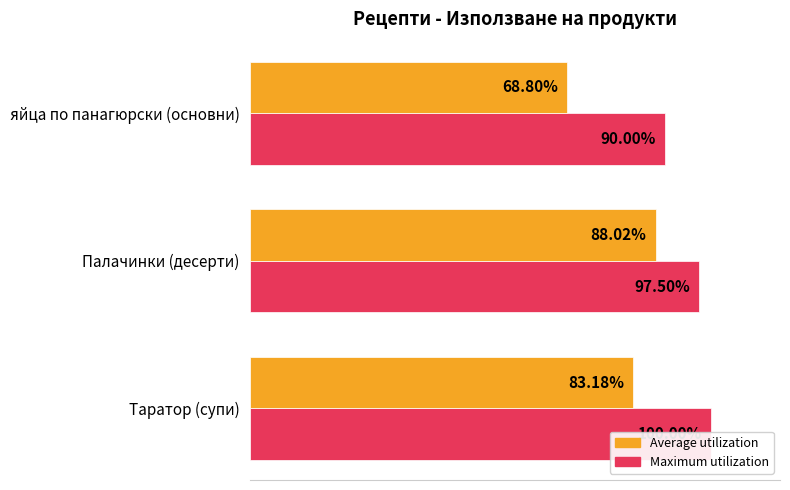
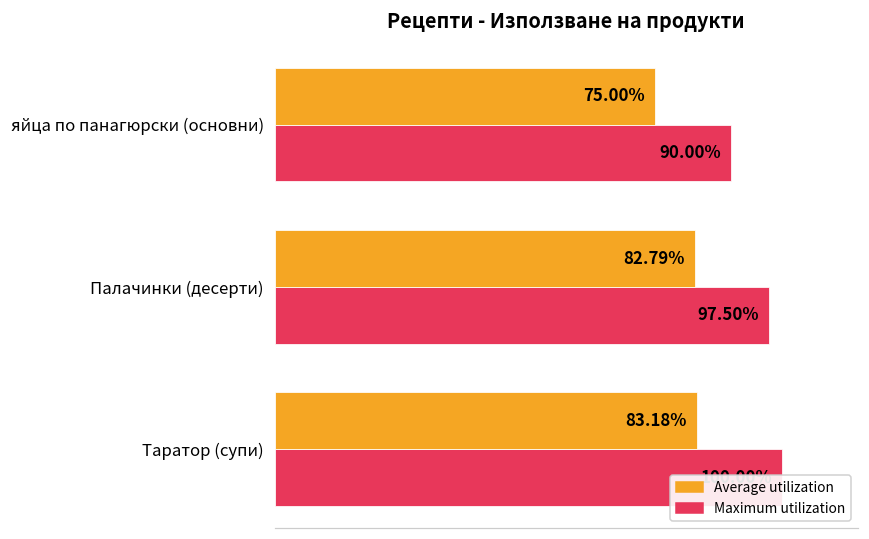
Average utilization, яйца по панагюрски (основни): 68.80% -> 75.00%
Average utilization, Палачинки (десерти): 88.02% -> 82.79%
